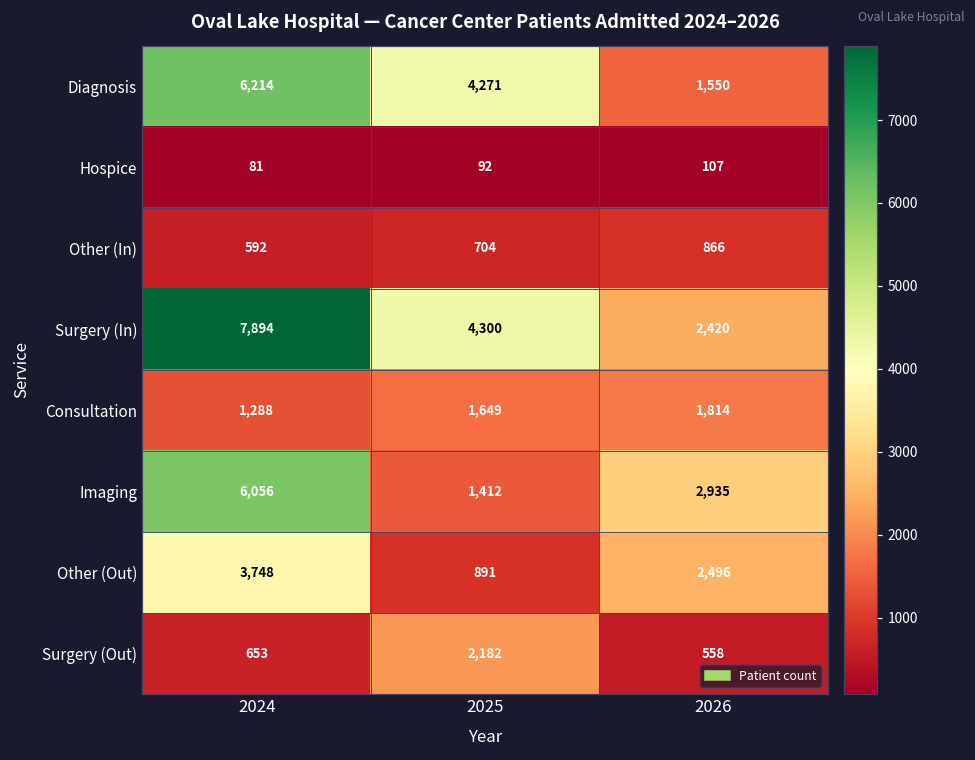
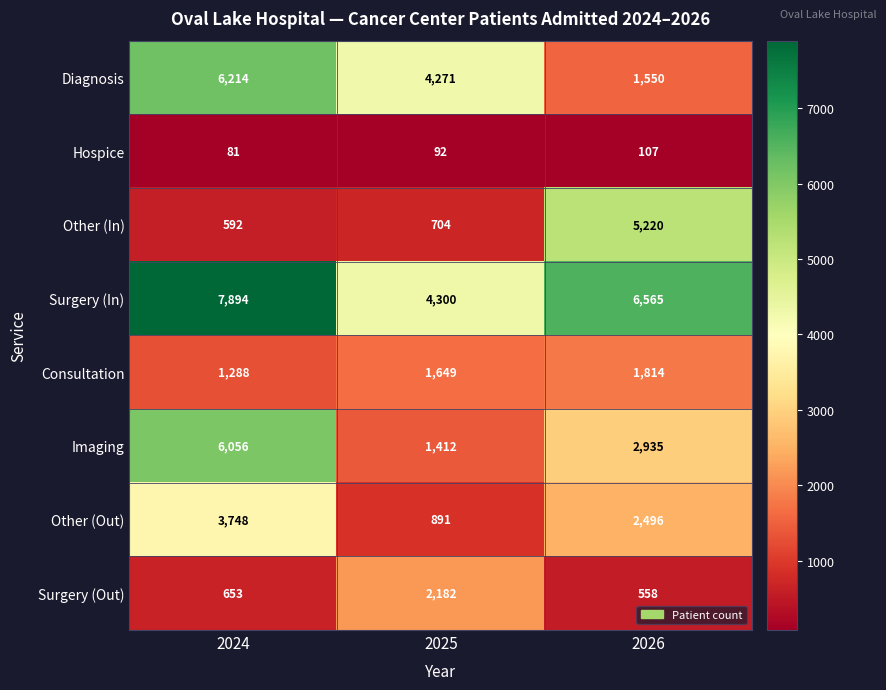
Other (In), 2026: 866 -> 5,220
Surgery (In), 2026: 2,420 -> 6,565
